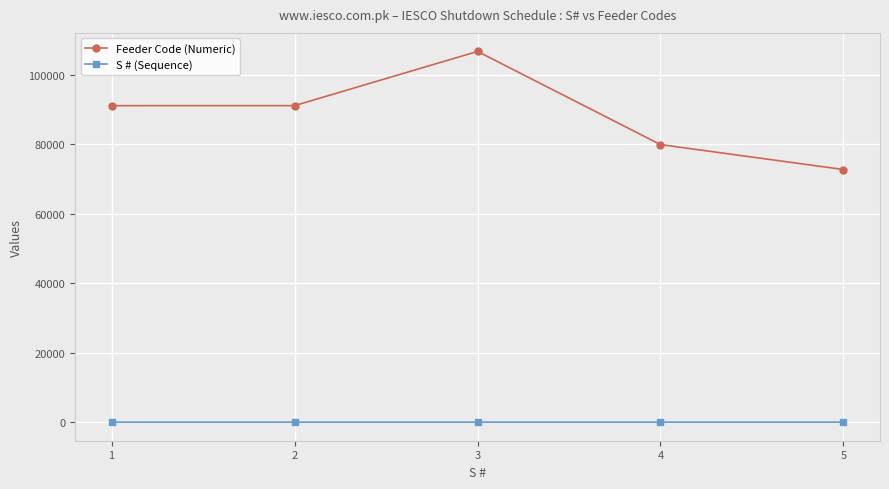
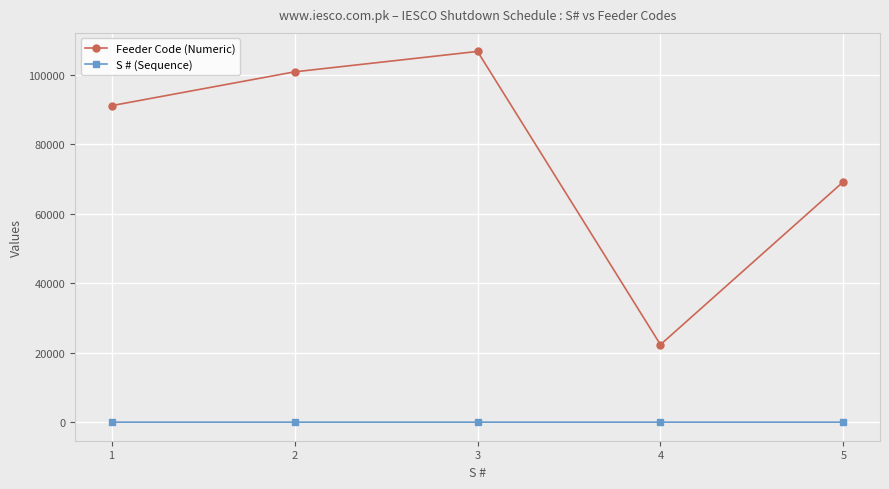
Feeder Code (Numeric), 2: 91000 -> 101000
Feeder Code (Numeric), 4: 80000 -> 22000
Feeder Code (Numeric), 5: 73000 -> 69000
